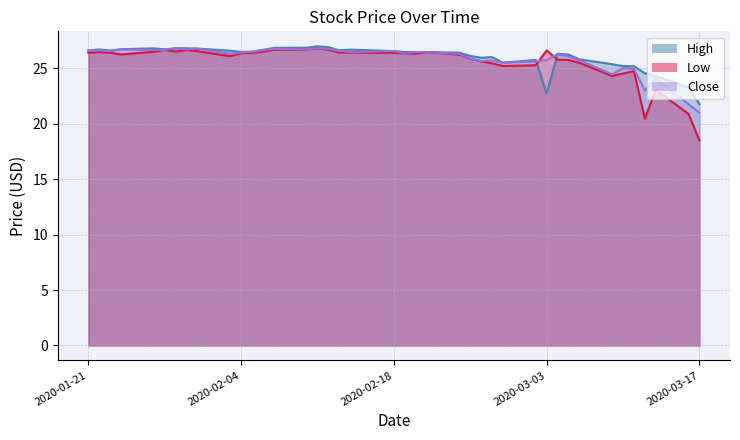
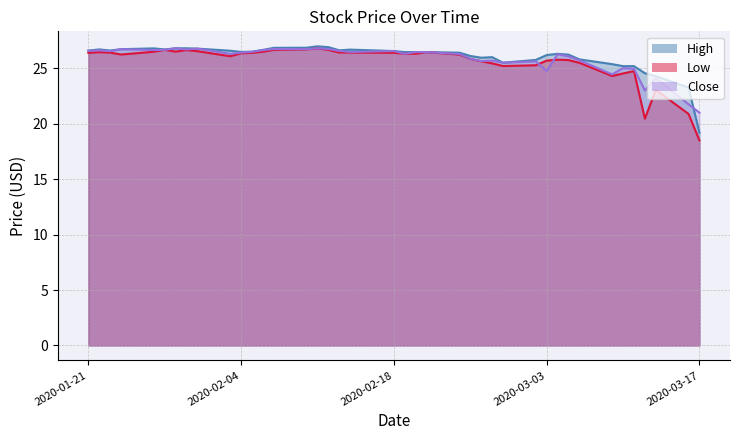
High, 2020-03-03: 22.7 -> 26.2
Low, 2020-03-03: 26.6 -> 25.7
Close, 2020-03-03: 25.8 -> 24.8
High, 2020-03-17: 21.8 -> 19.2
